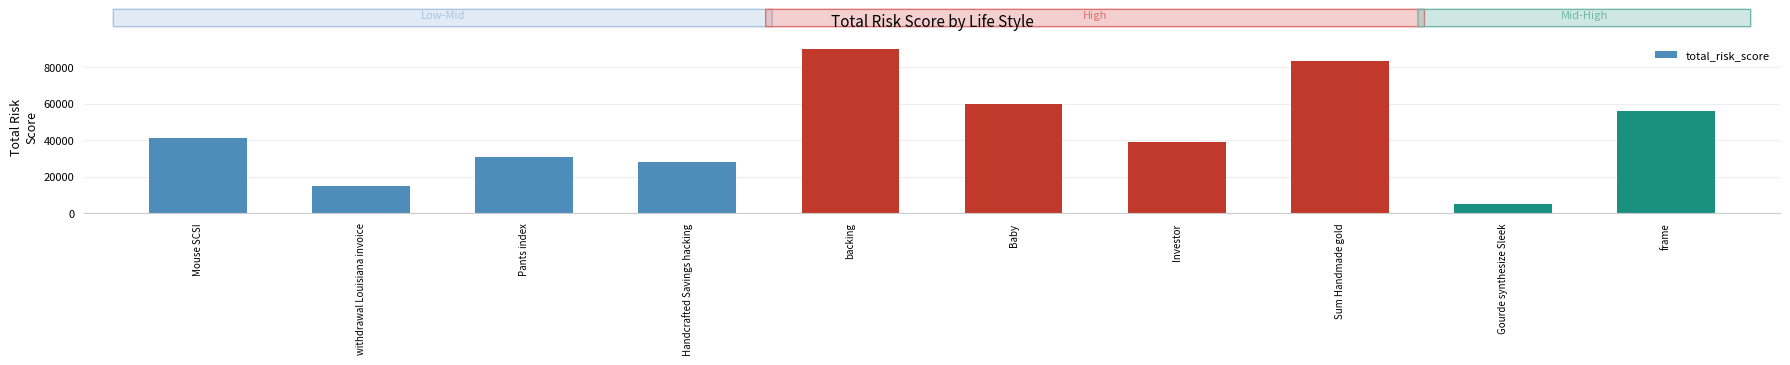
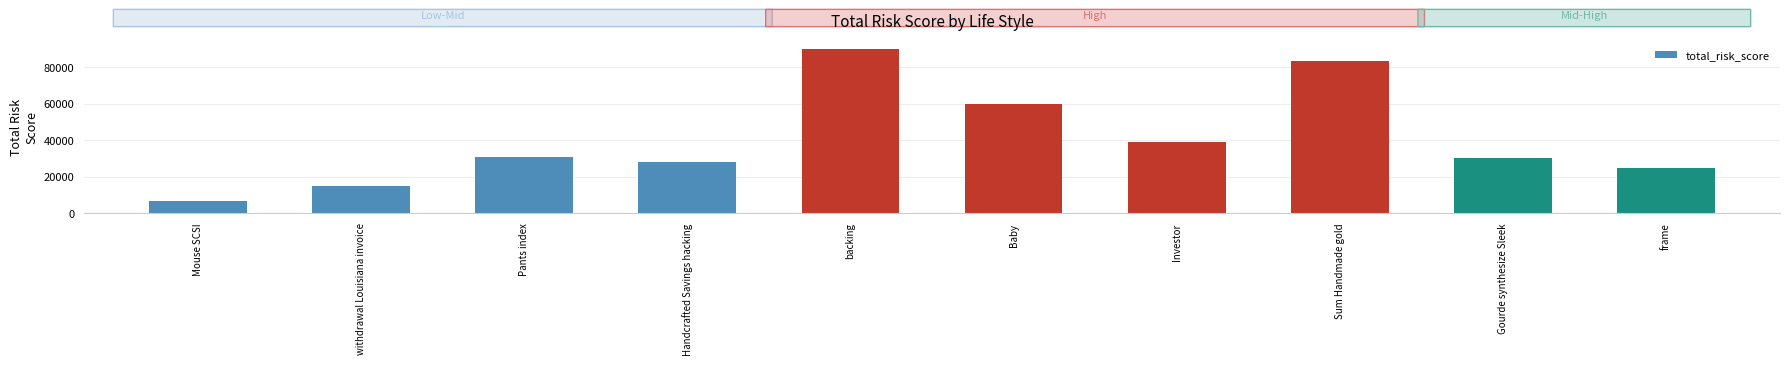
Mouse SCSI: 41000 -> 7000
Gourde synthesize Sleek: 5000 -> 30000
frame: 56000 -> 25000
